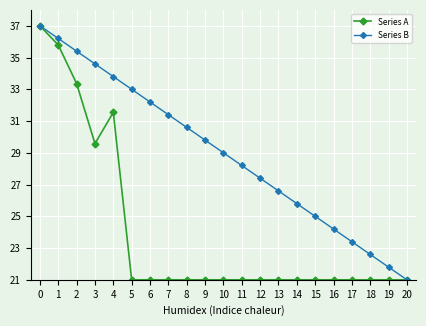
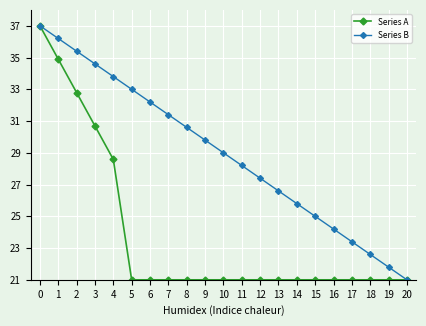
Series A, 1: 35.8 -> 34.9
Series A, 2: 33.4 -> 32.8
Series A, 3: 29.6 -> 30.7
Series A, 4: 31.5 -> 28.6
